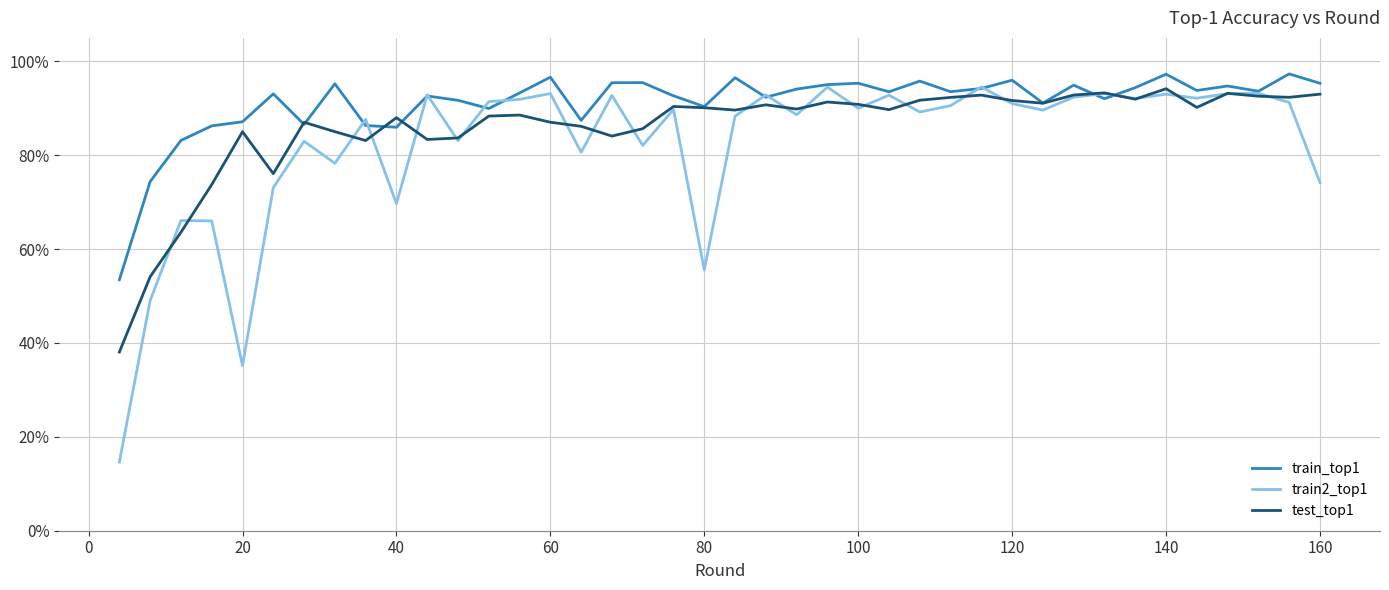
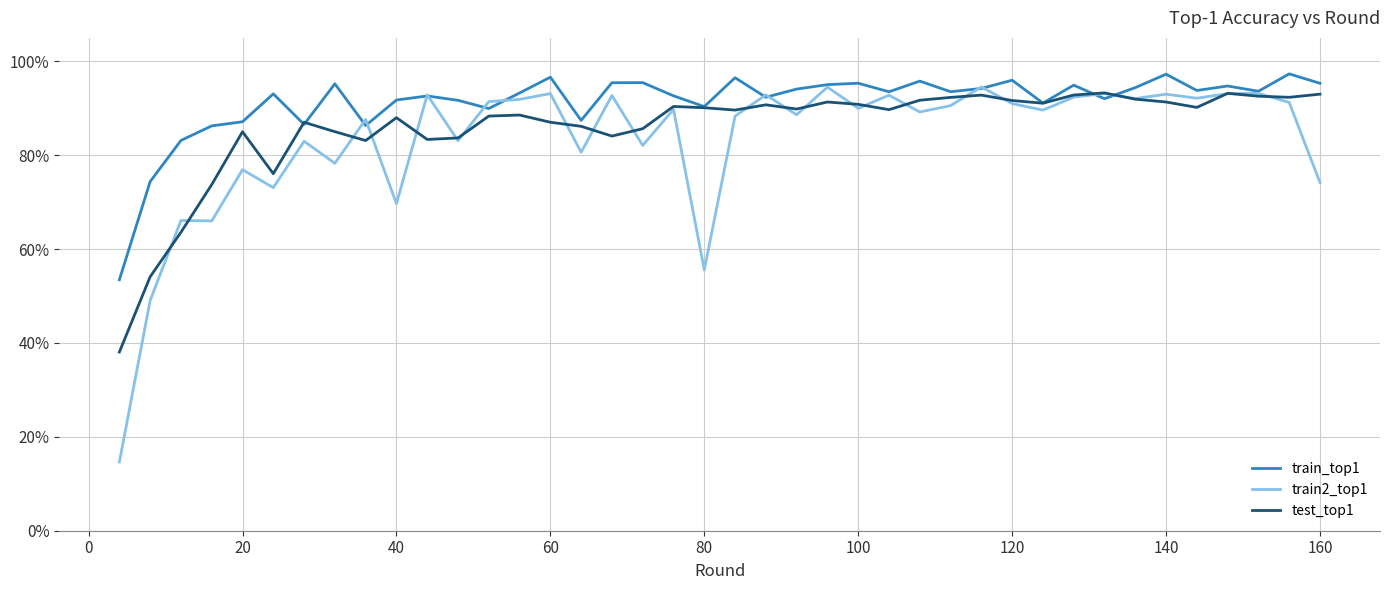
train2_top1, 20: 35% -> 77%
train_top1, 40: 86% -> 92%
test_top1, 140: 94% -> 91%
